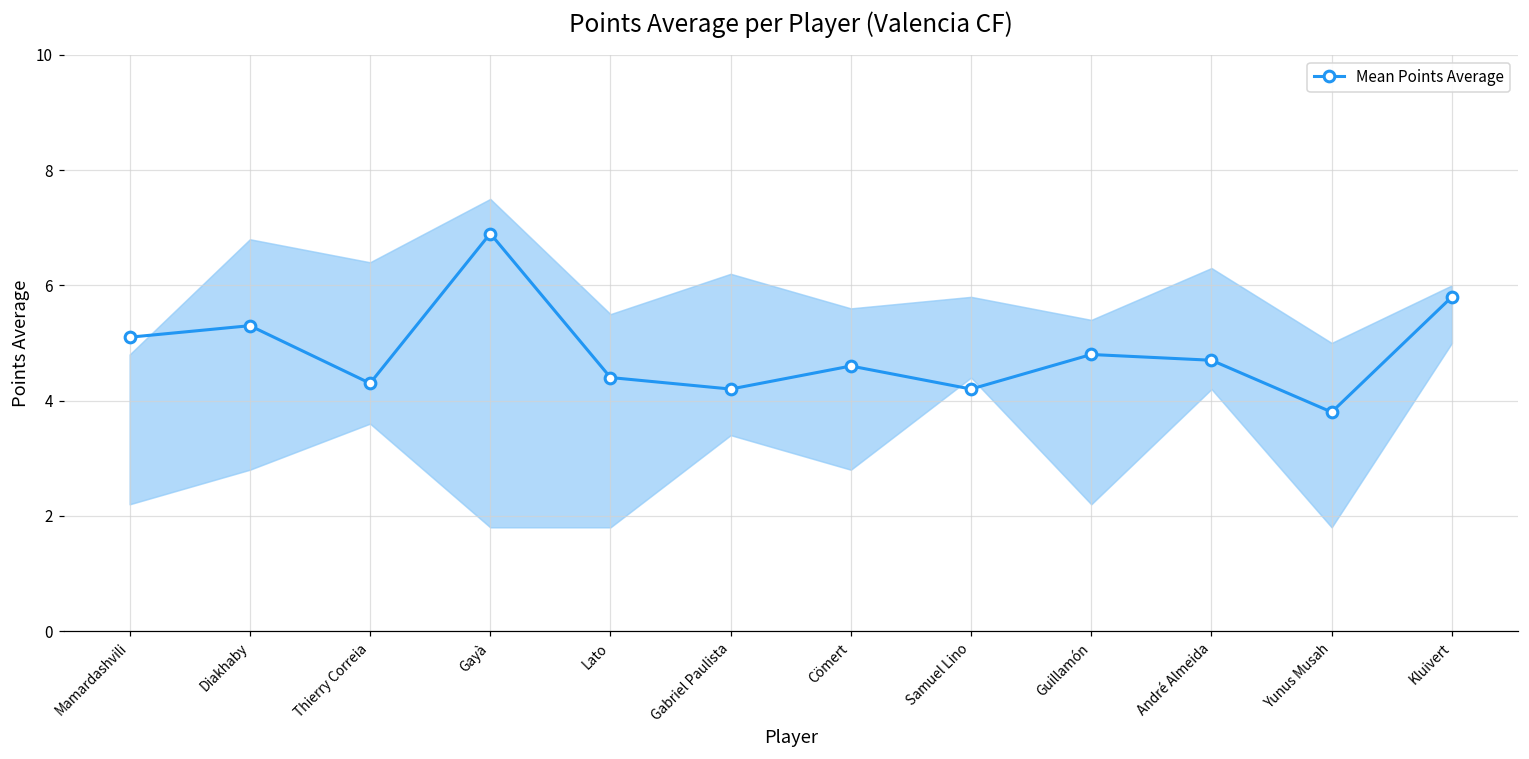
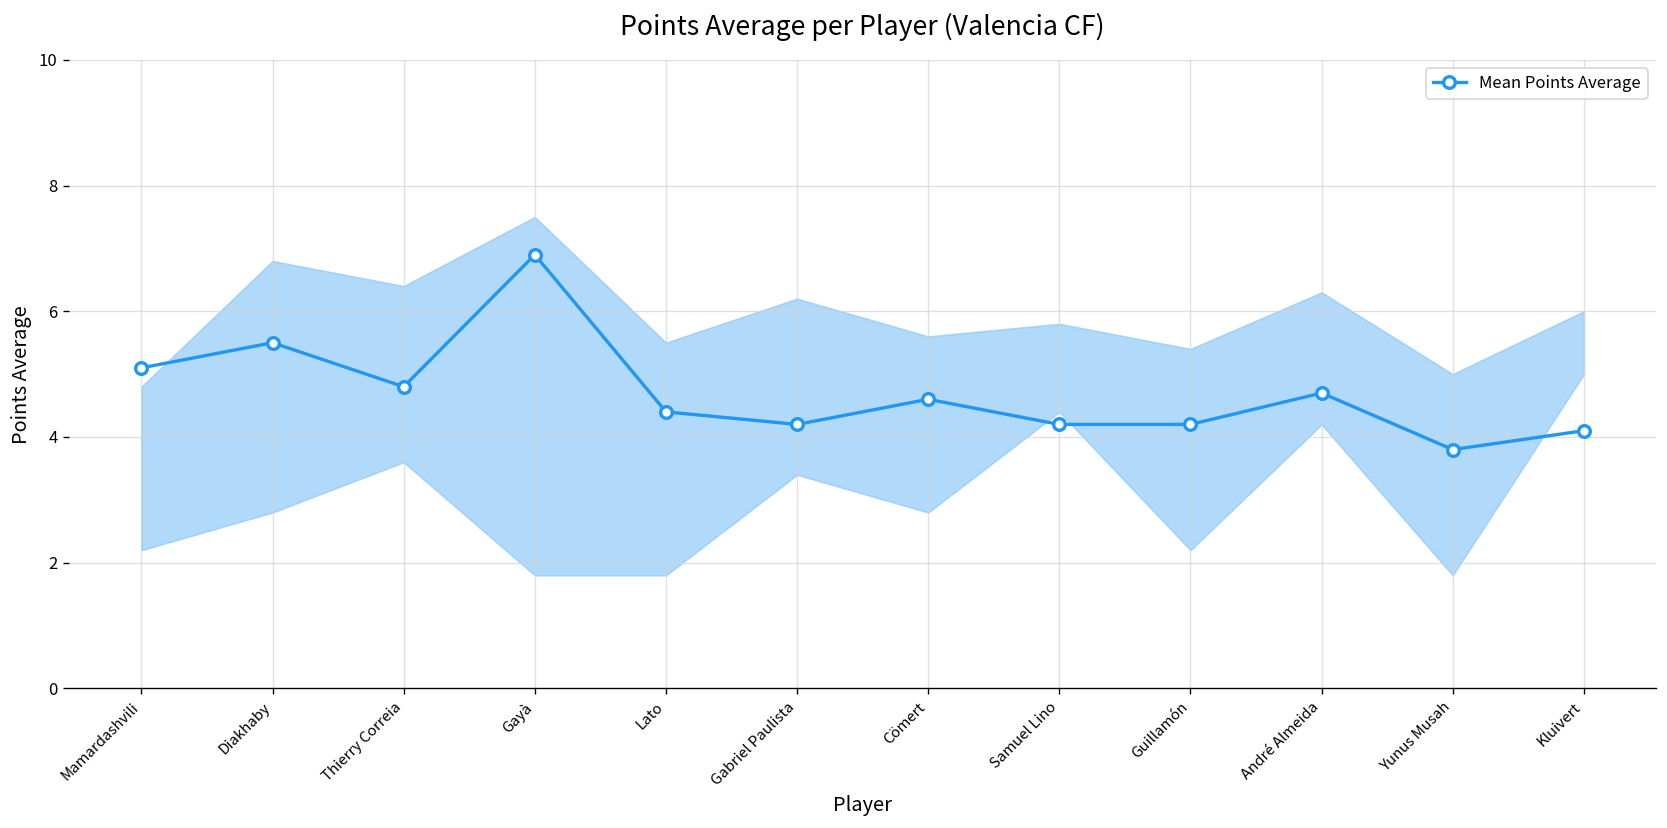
Mean Points Average, Diakhaby: 5.3 -> 5.5
Mean Points Average, Thierry Correia: 4.3 -> 4.8
Mean Points Average, Guillamón: 4.8 -> 4.2
Mean Points Average, Kluivert: 5.8 -> 4.1
